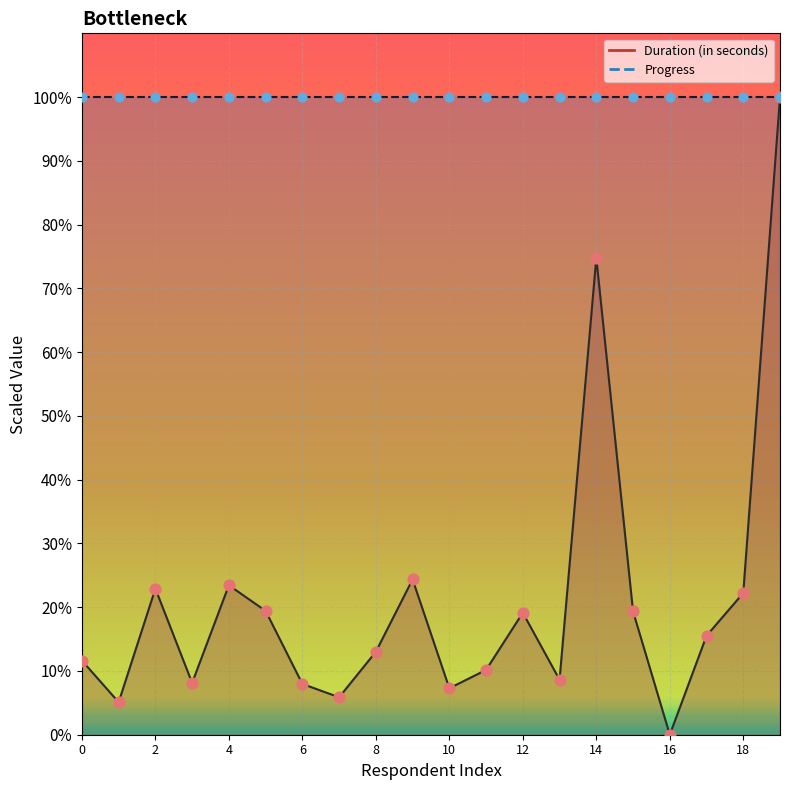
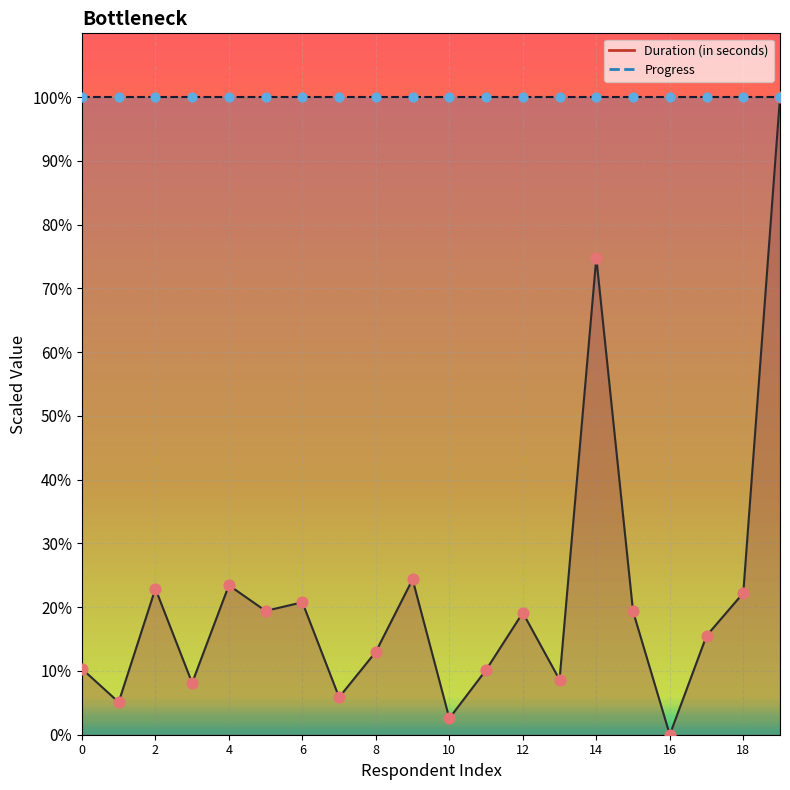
Duration (in seconds), 0: 12% -> 10%
Duration (in seconds), 6: 8% -> 21%
Duration (in seconds), 10: 7% -> 3%
